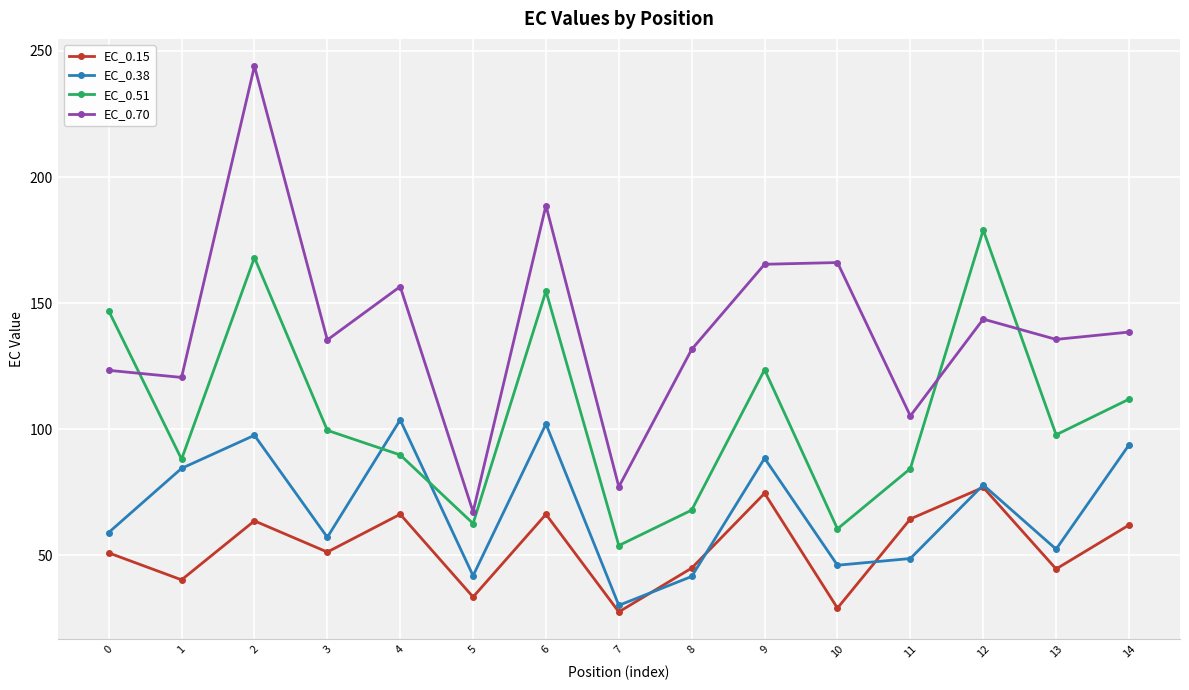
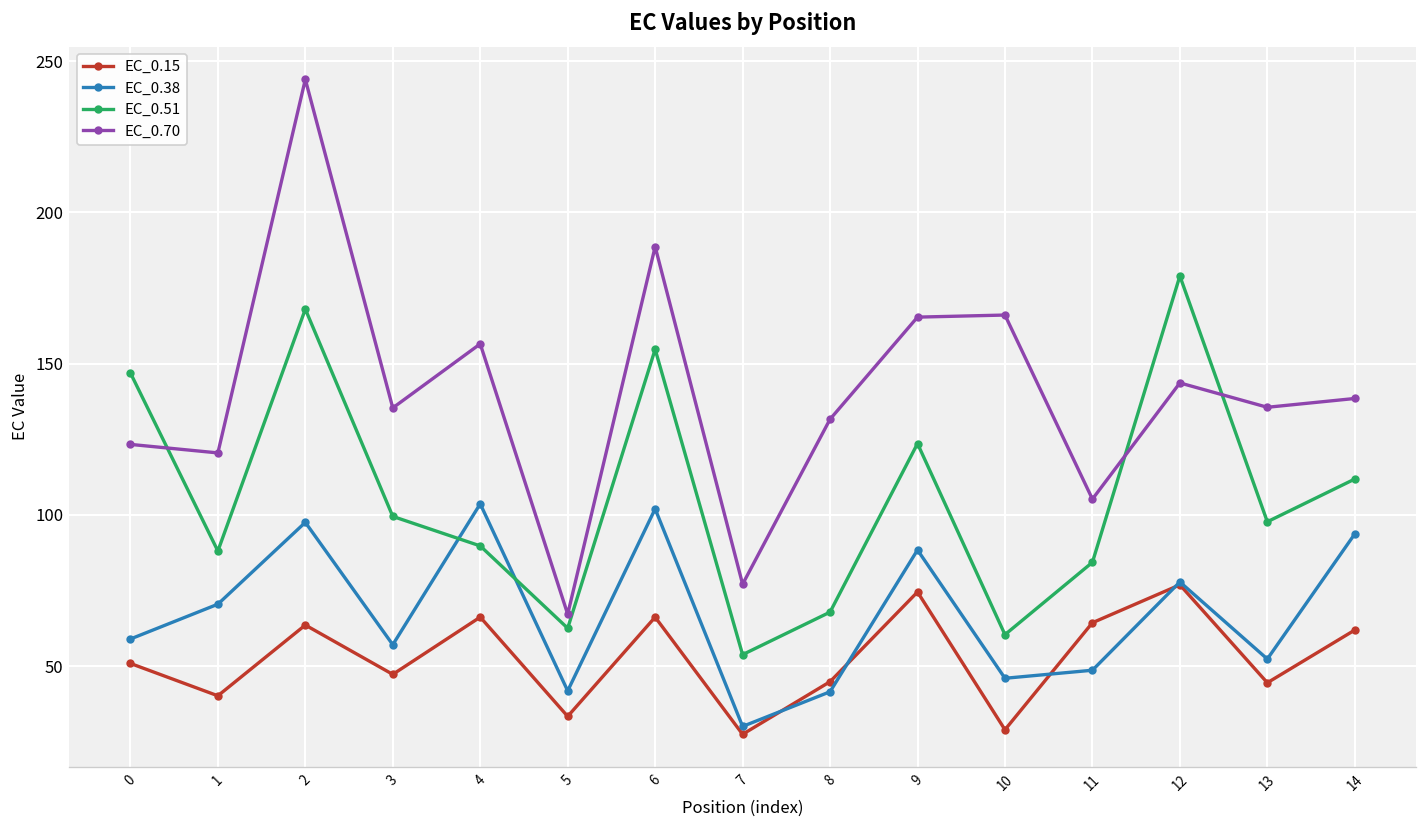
EC_0.38, 1: 84 -> 70
EC_0.15, 3: 51 -> 47
